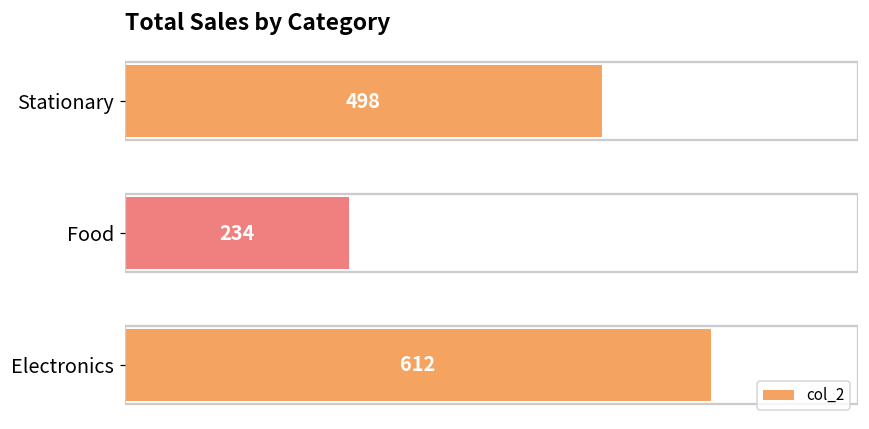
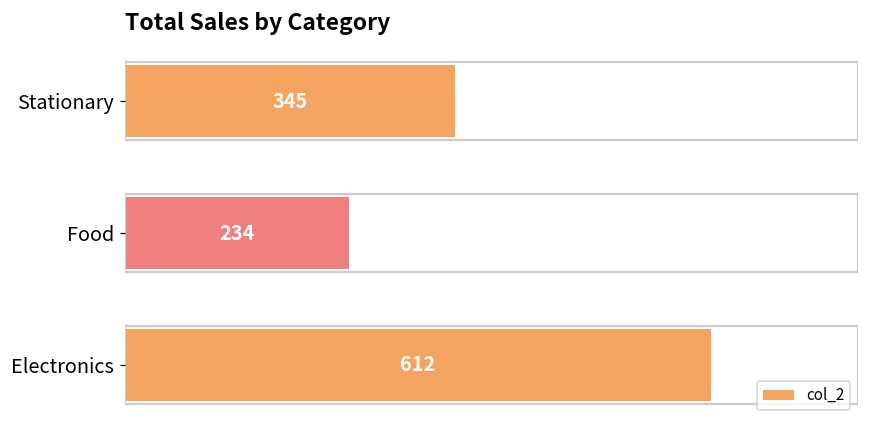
Stationary: 498 -> 345
